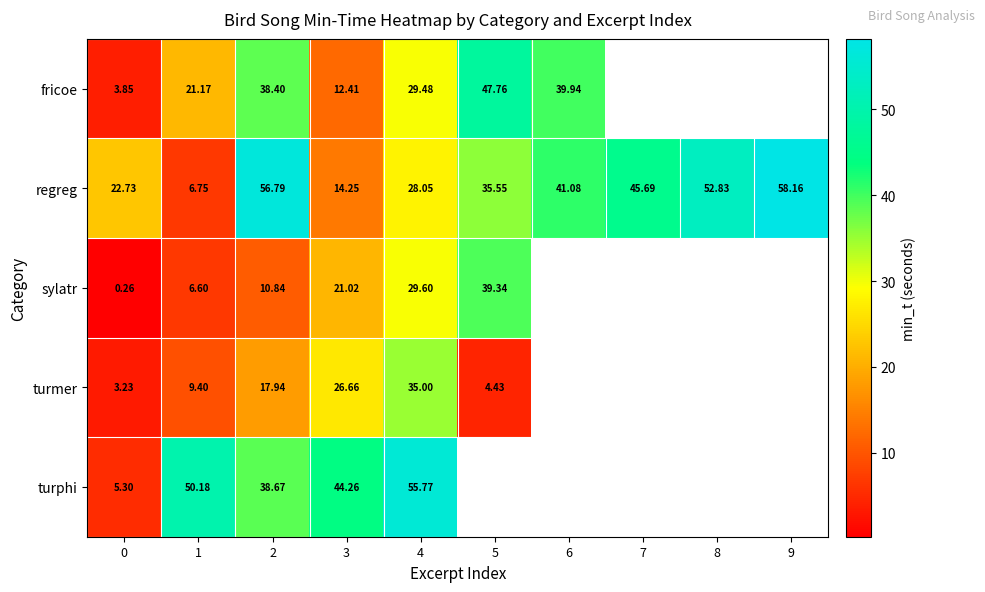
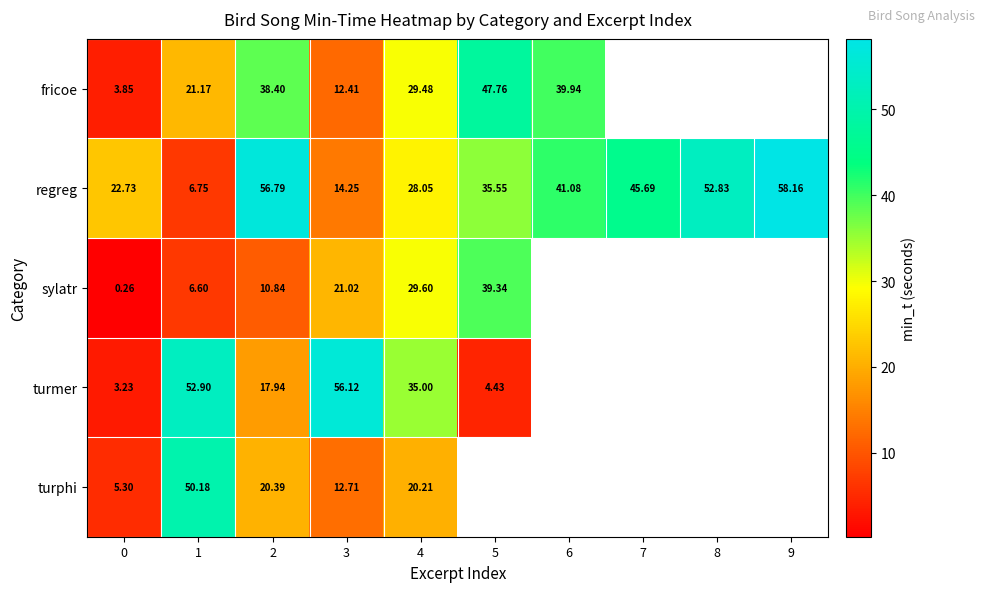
turmer, 1: 9.40 -> 52.90
turmer, 3: 26.66 -> 56.12
turphi, 2: 38.67 -> 20.39
turphi, 3: 44.26 -> 12.71
turphi, 4: 55.77 -> 20.21
